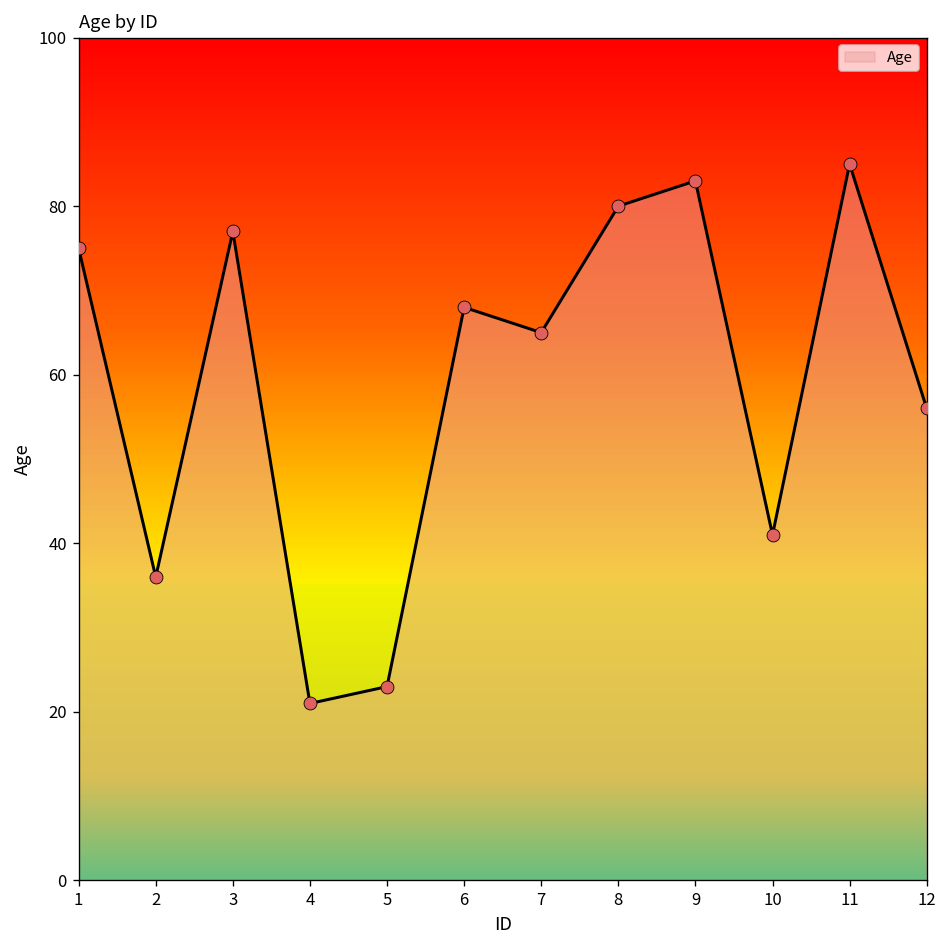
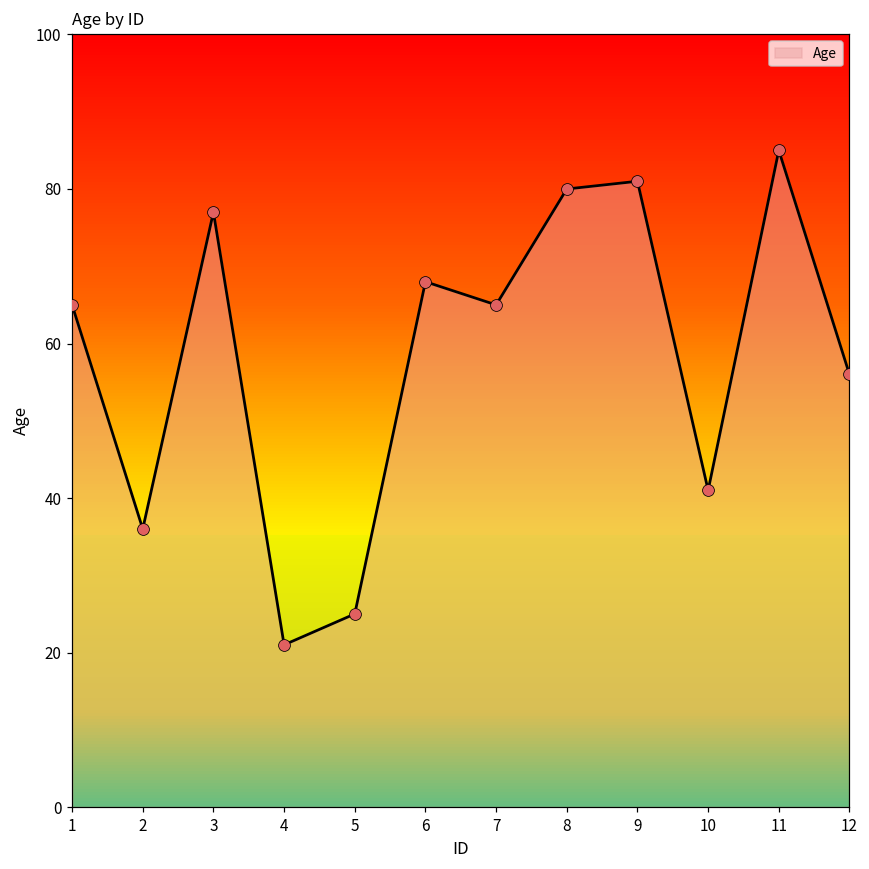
1: 75 -> 65
5: 23 -> 25
9: 83 -> 81
